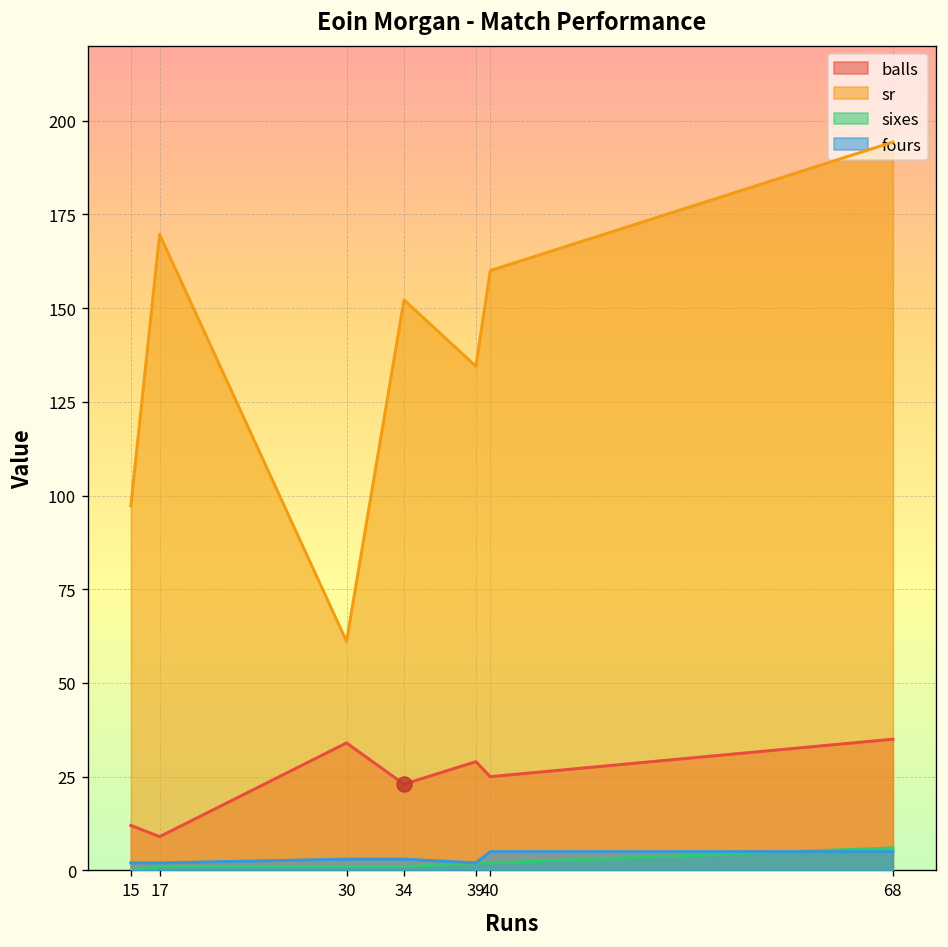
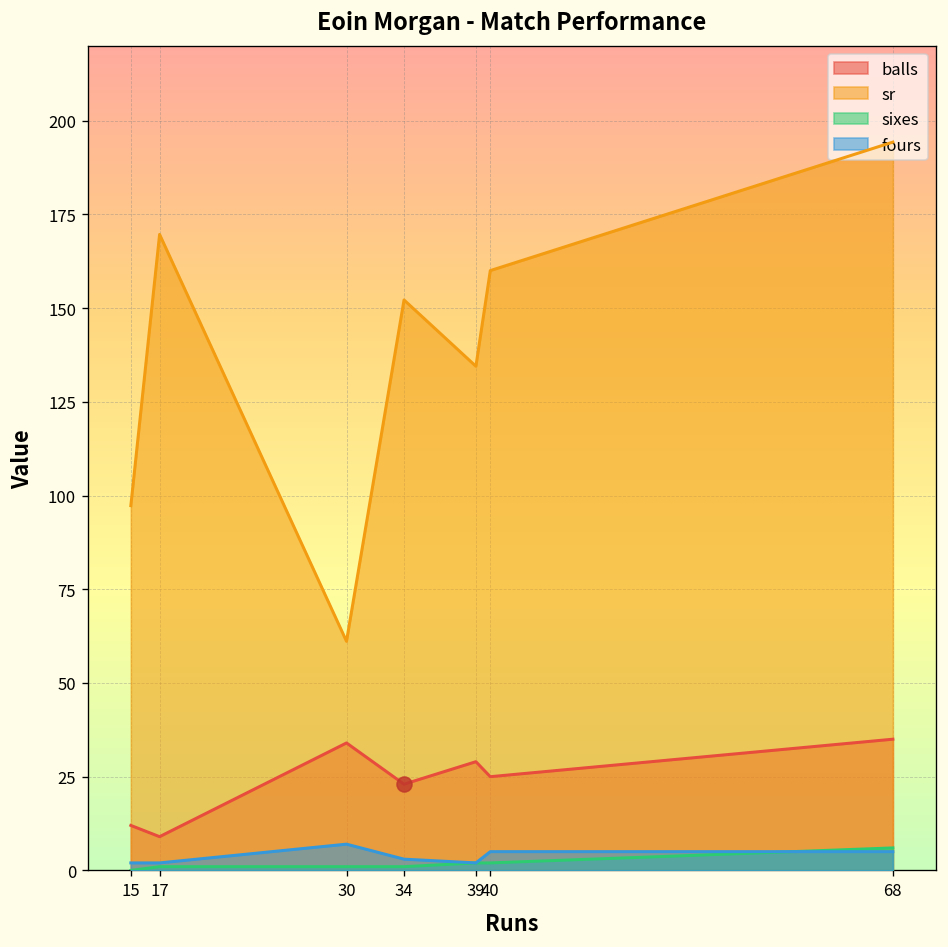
fours, 30: 3 -> 7
